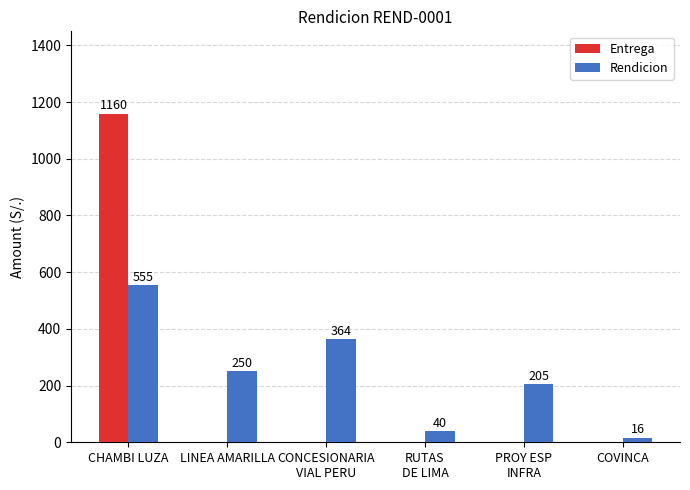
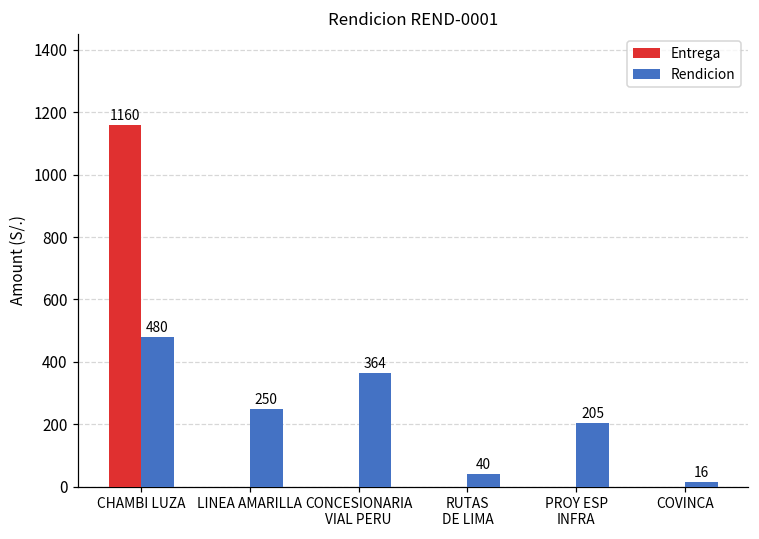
Rendicion, CHAMBI LUZA: 555 -> 480
